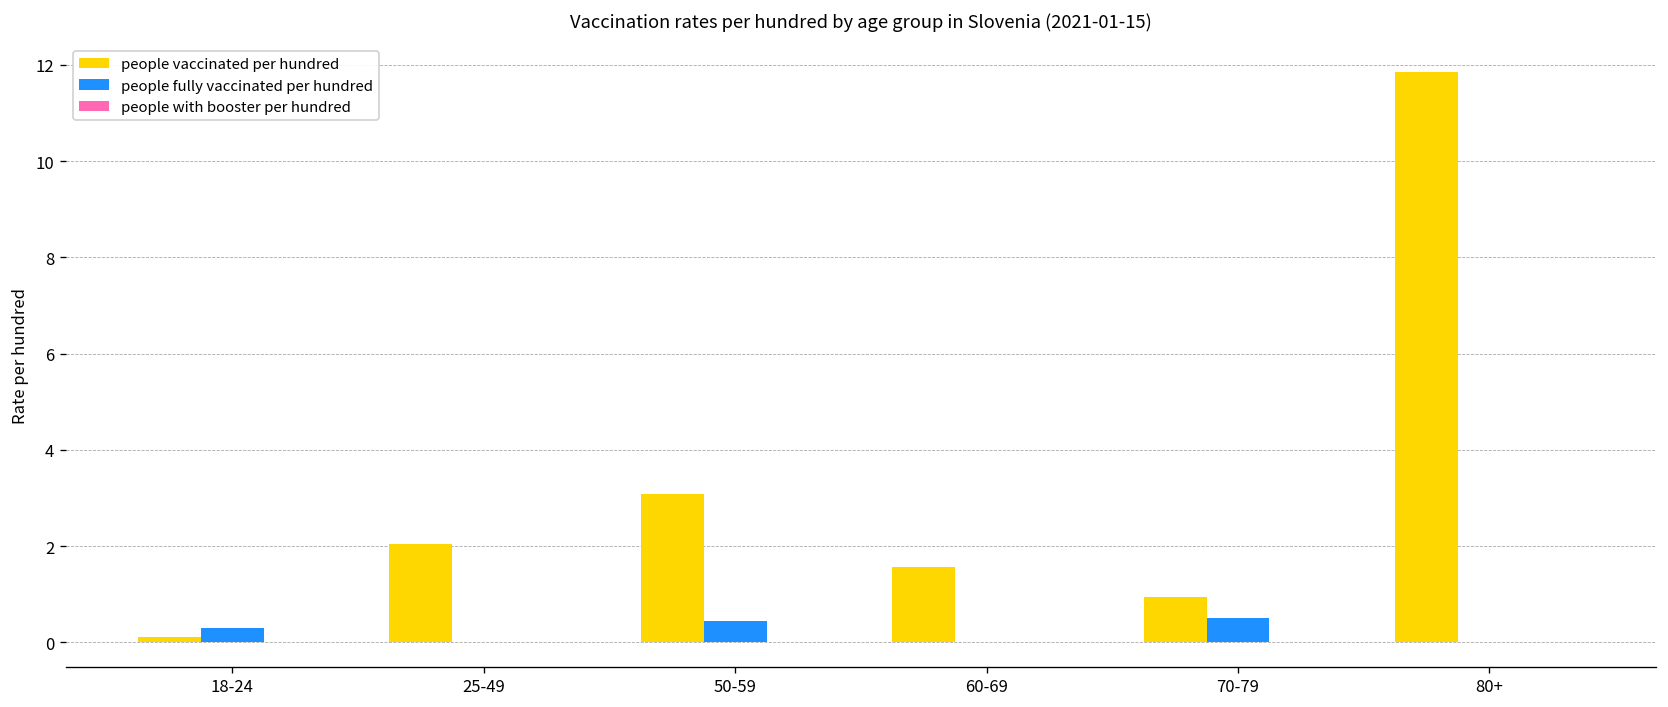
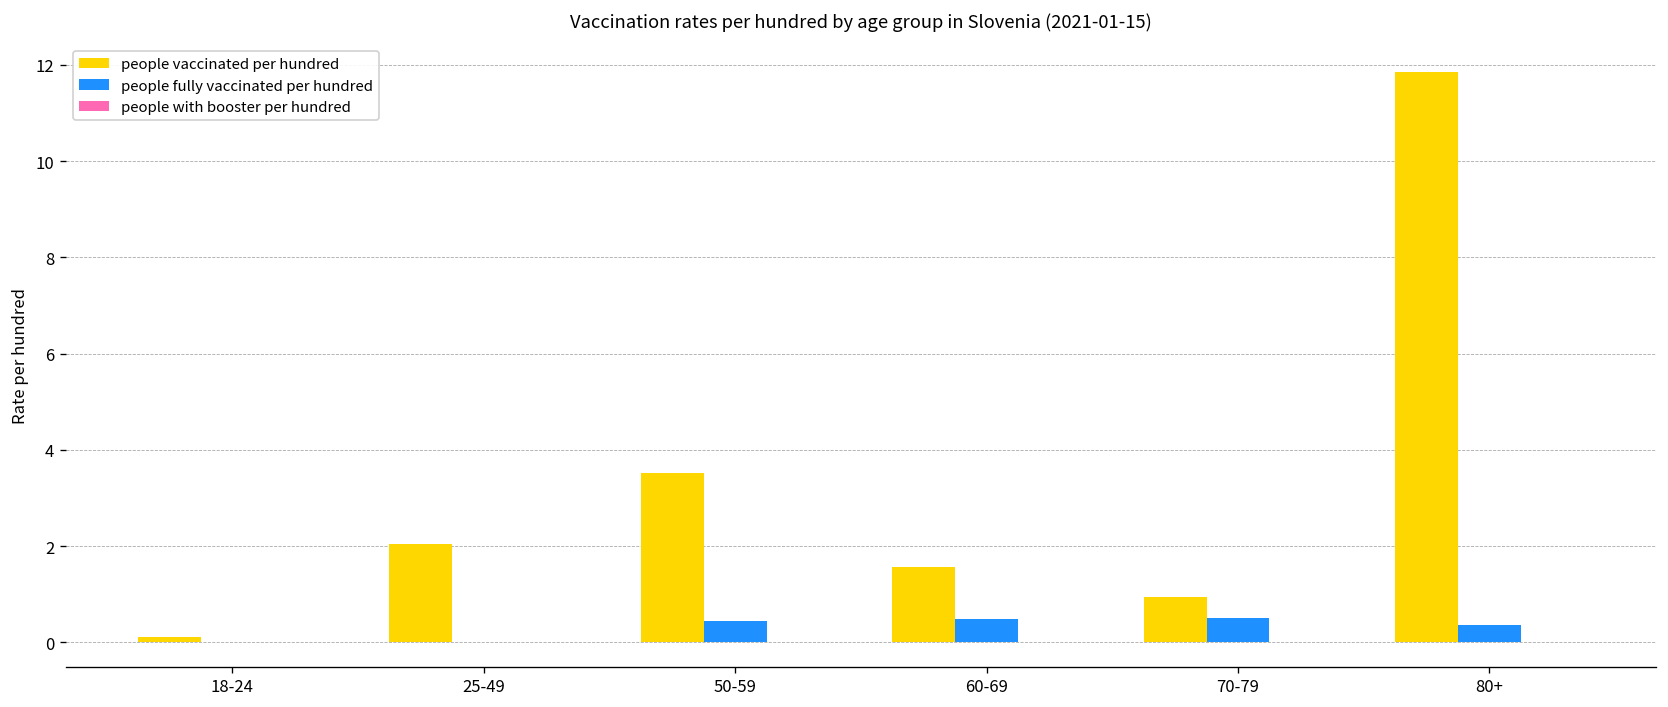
people fully vaccinated per hundred, 18-24: 0.3 -> 0.0
people vaccinated per hundred, 50-59: 3.1 -> 3.5
people fully vaccinated per hundred, 60-69: 0.0 -> 0.5
people fully vaccinated per hundred, 80+: 0.0 -> 0.4
